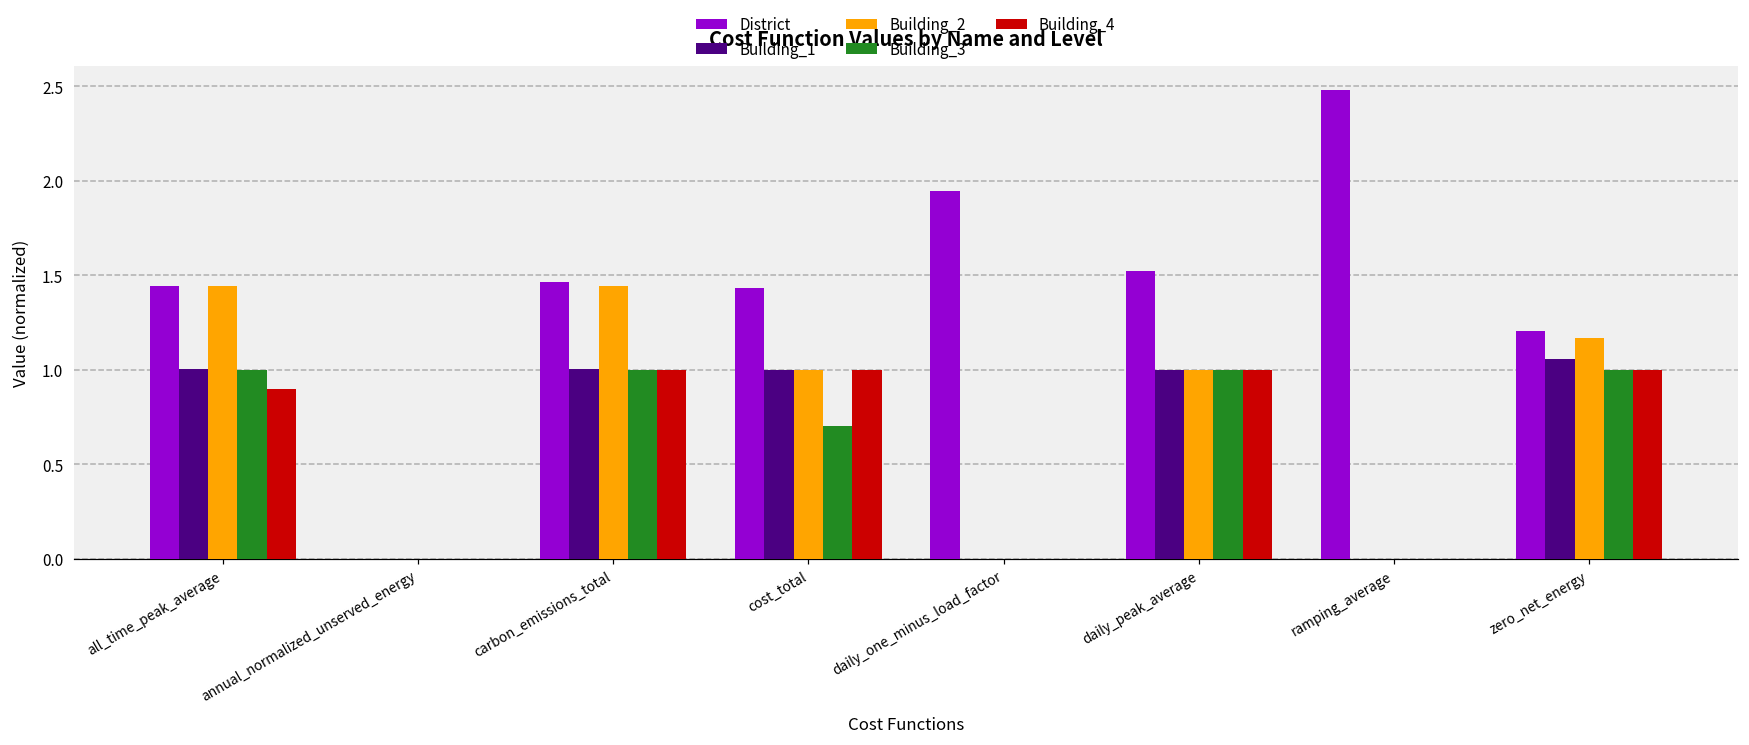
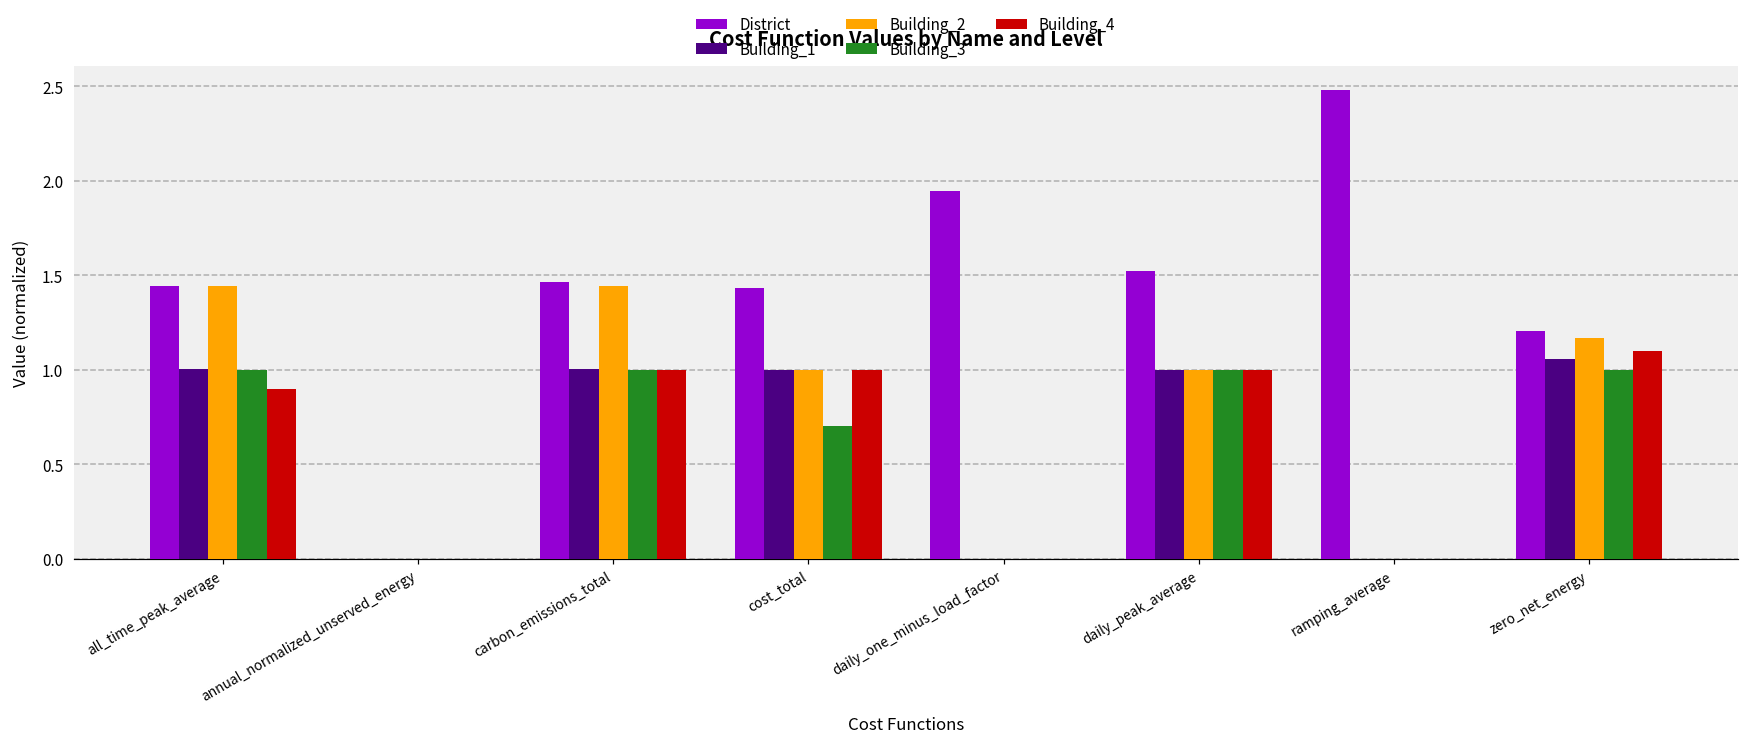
Building_4, zero_net_energy: 1.0 -> 1.1
